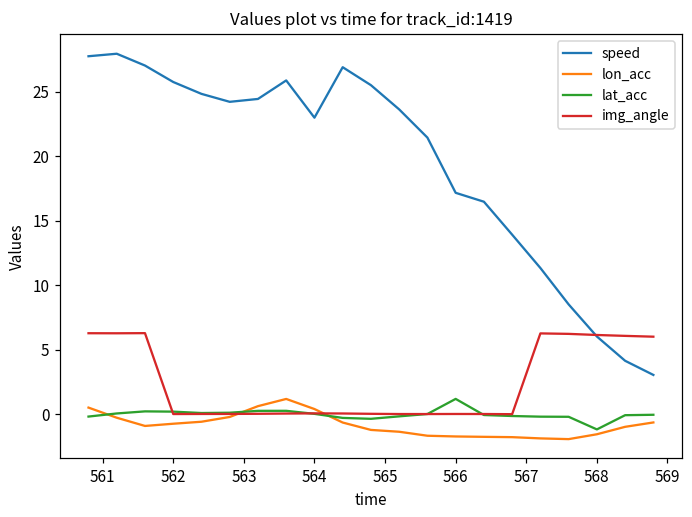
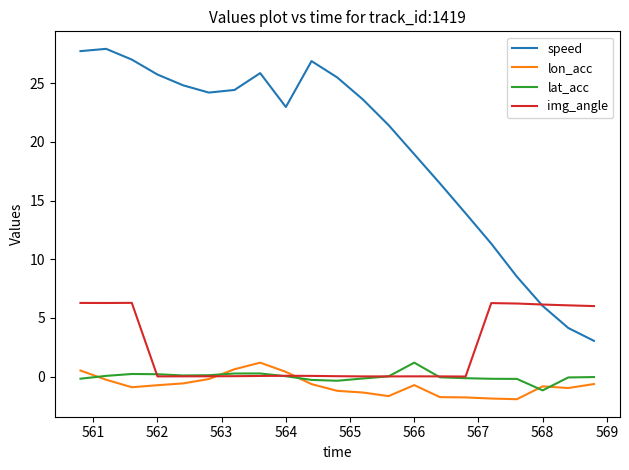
speed, 566: 17.2 -> 18.9
lon_acc, 566: -1.7 -> -0.7
lon_acc, 568: -1.6 -> -0.8
